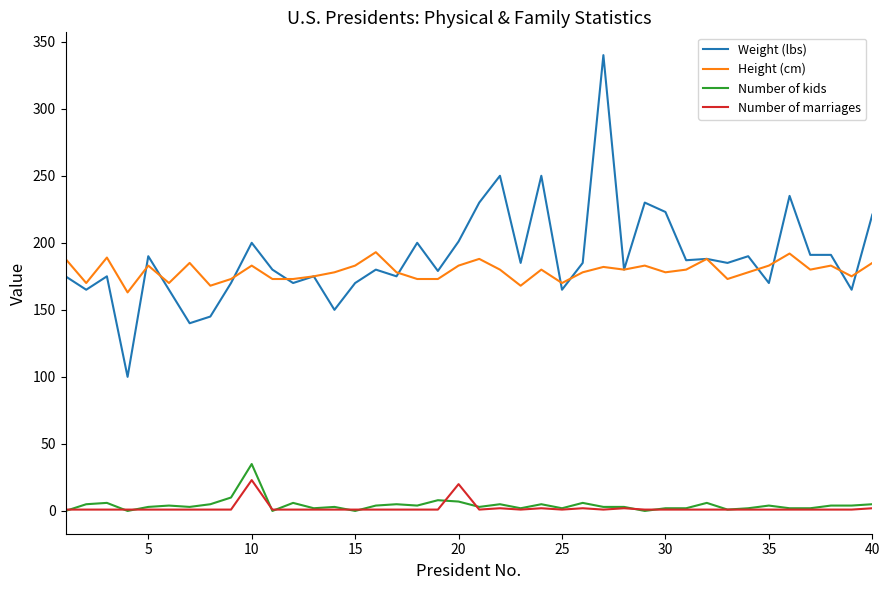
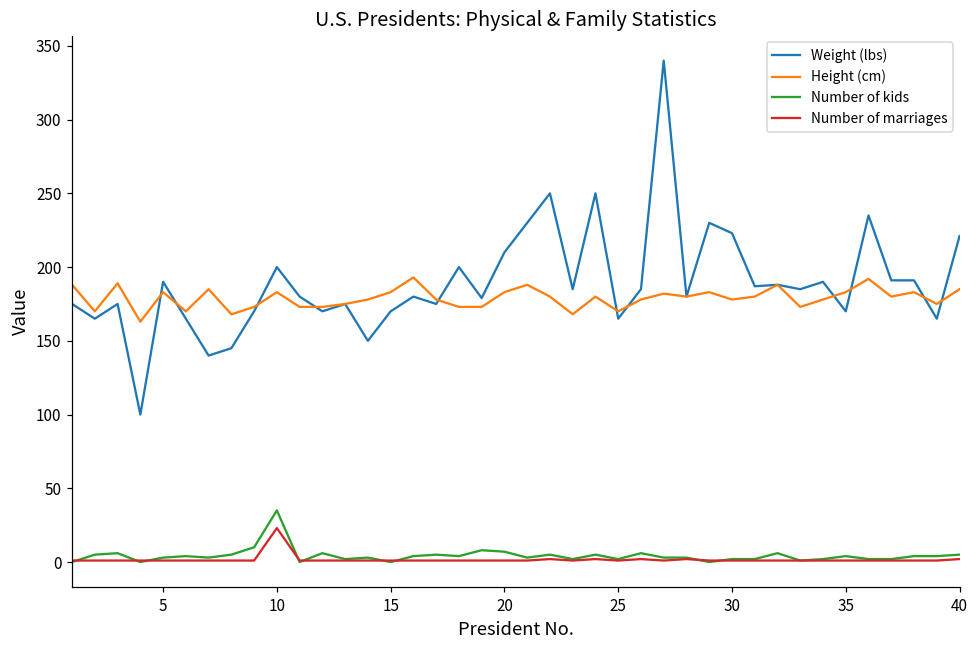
Weight (lbs), 20: 201 -> 210
Number of marriages, 20: 20 -> 1
